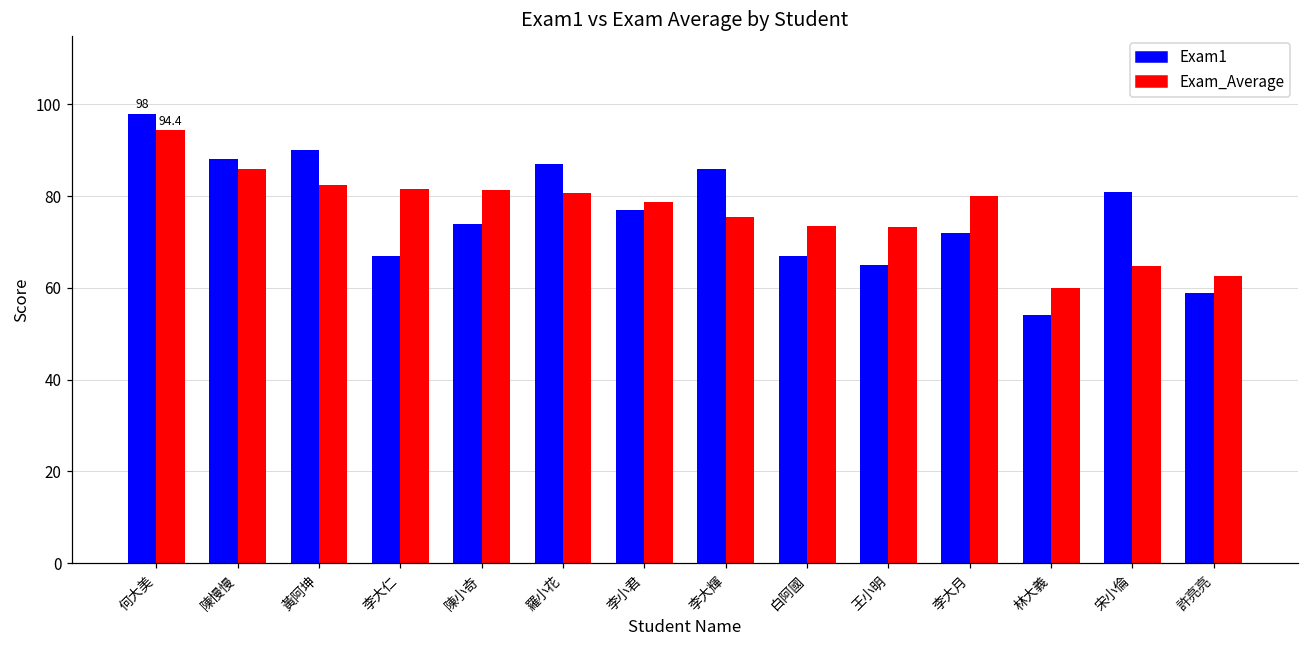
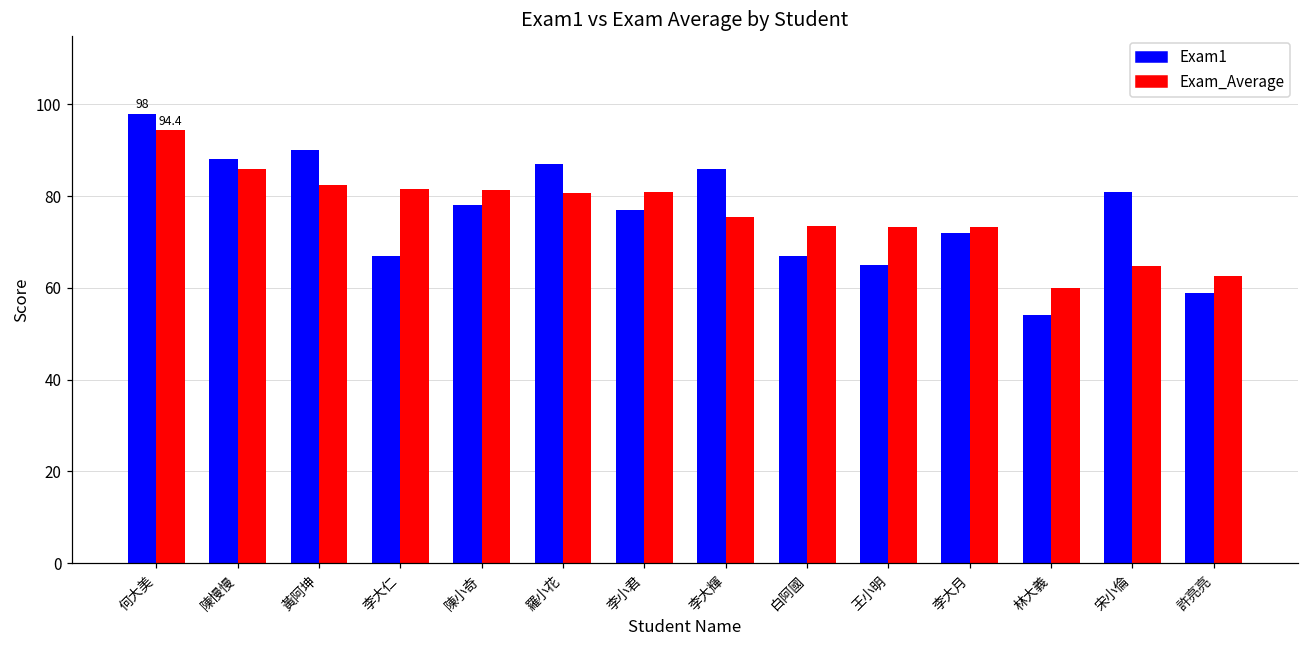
Exam1, 陳小奇: 74 -> 78
Exam_Average, 李小君: 79 -> 81
Exam_Average, 李大月: 80 -> 73
